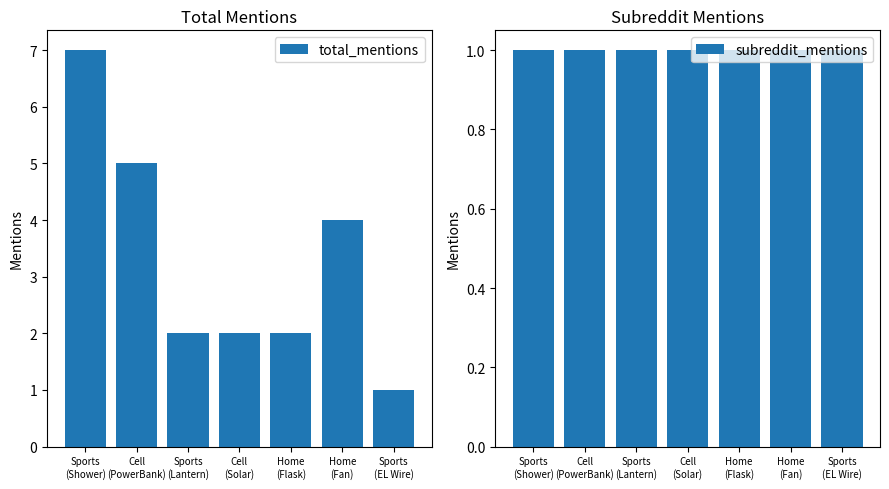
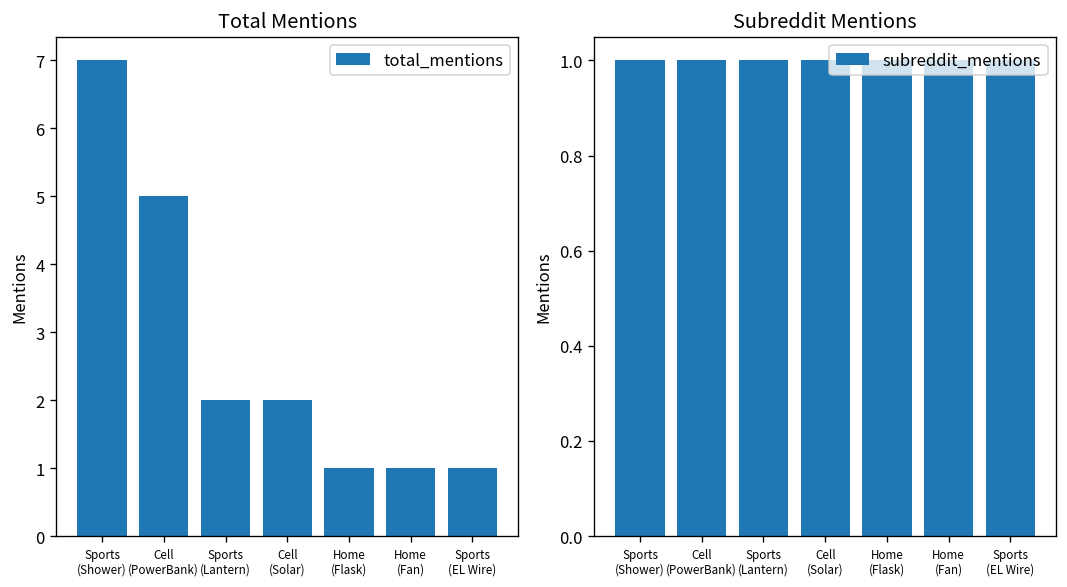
Total Mentions, Home (Flask): 2 -> 1
Total Mentions, Home (Fan): 4 -> 1
